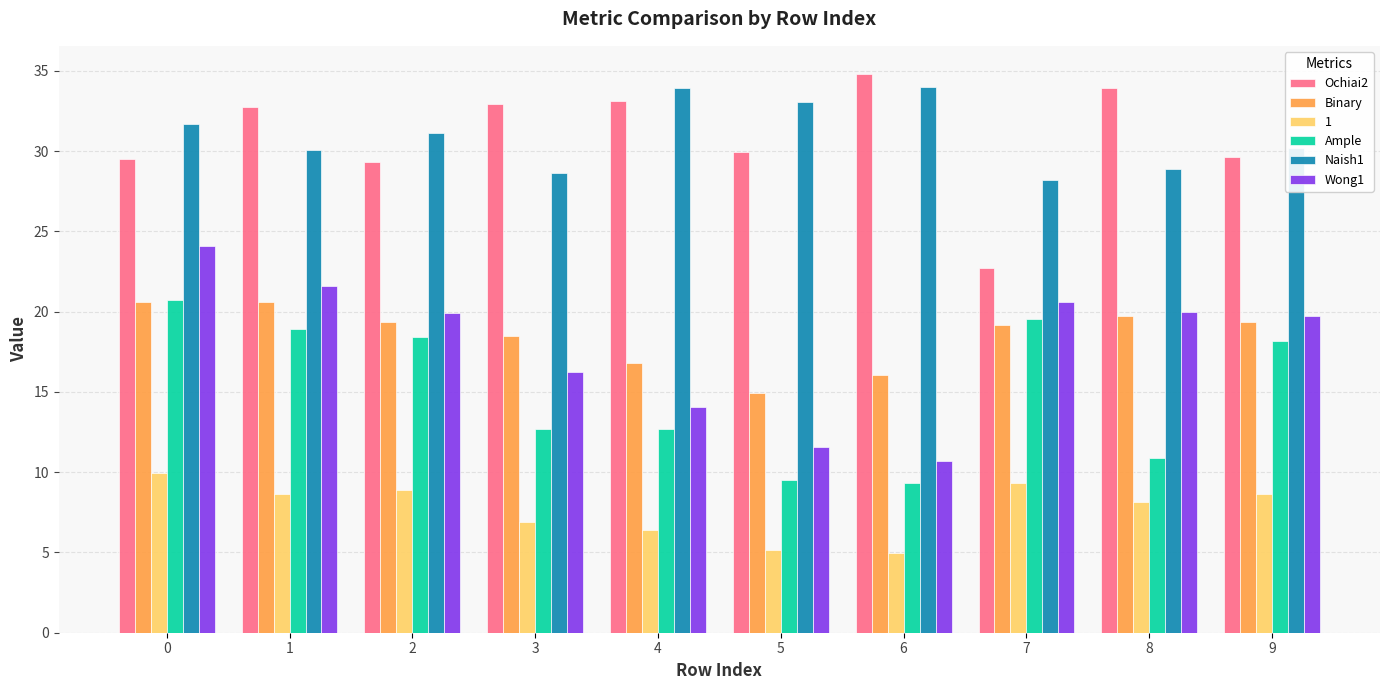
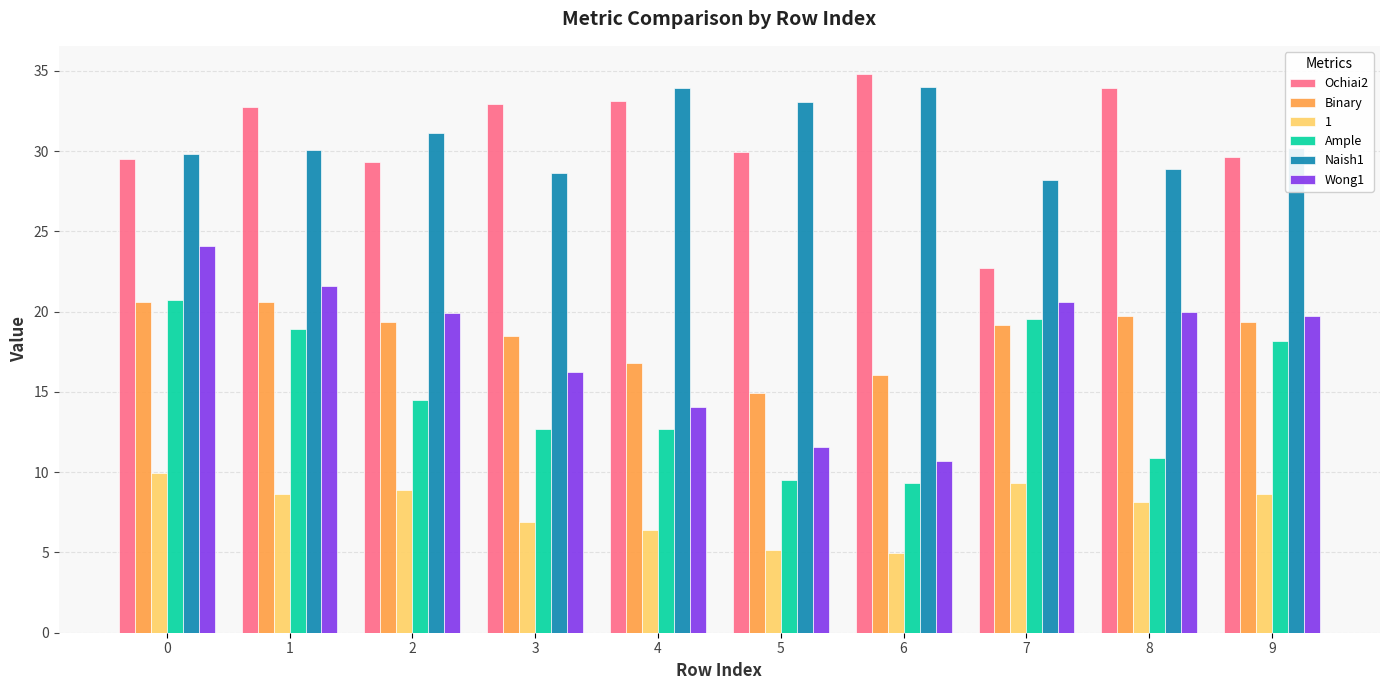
Naish1, 0: 31.7 -> 29.8
Ample, 2: 18.4 -> 14.5
